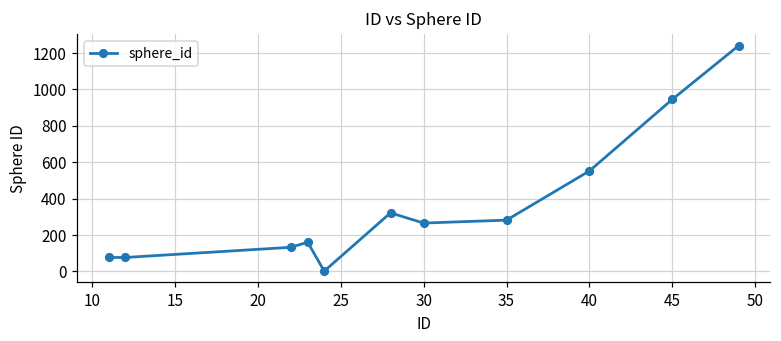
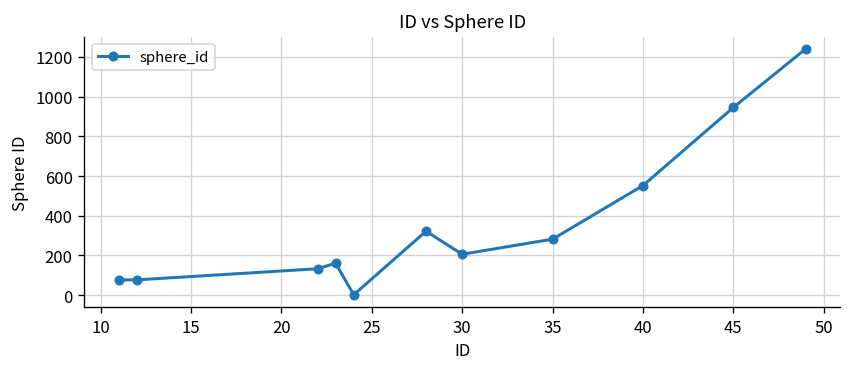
30: 270 -> 210
